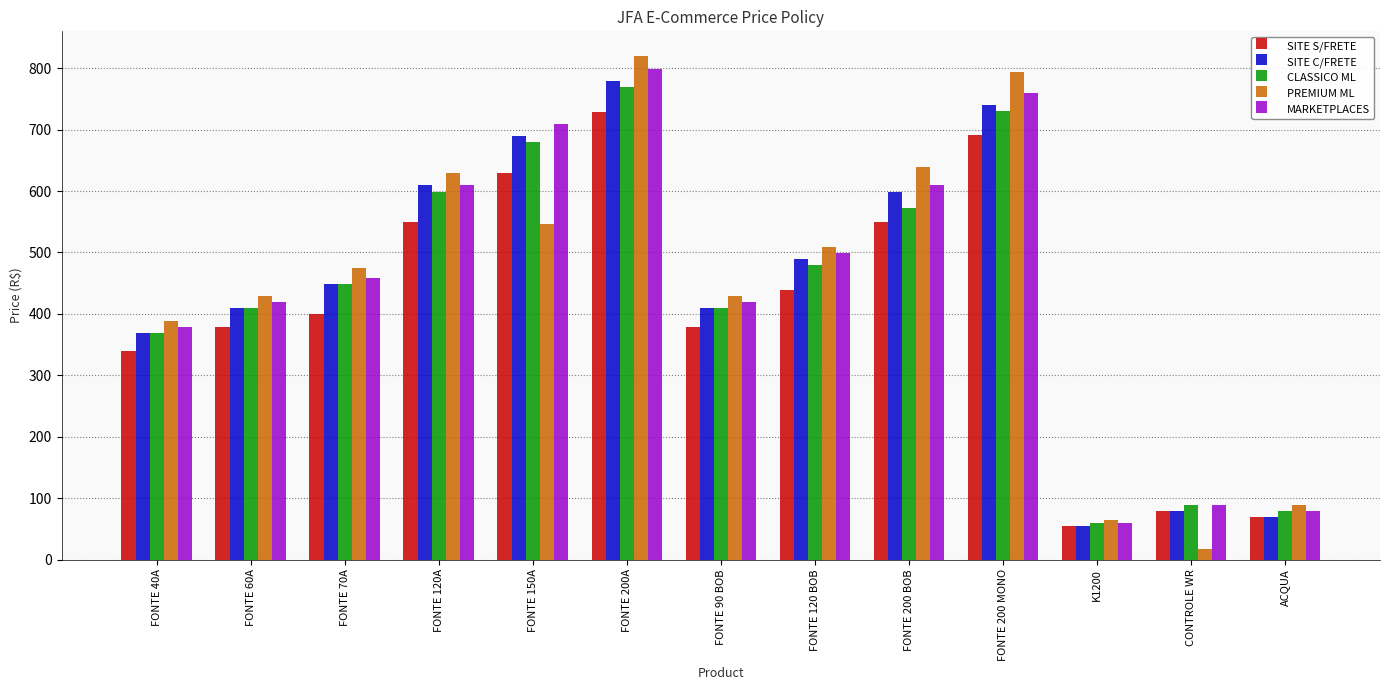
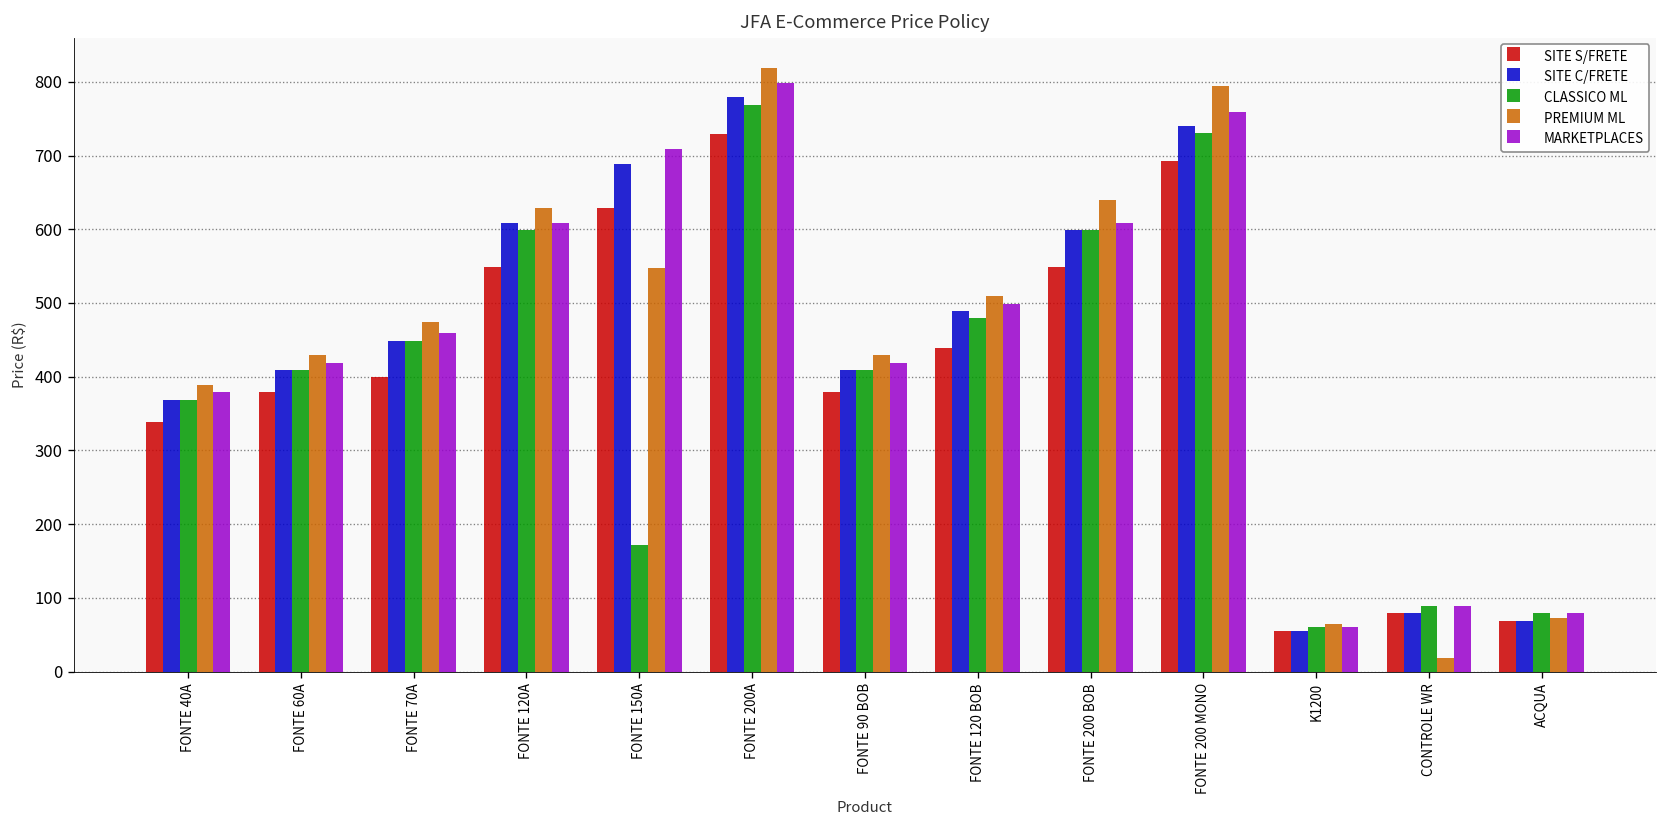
CLASSICO ML, FONTE 150A: 680 -> 170
CLASSICO ML, FONTE 200 BOB: 570 -> 600
PREMIUM ML, ACQUA: 90 -> 70
